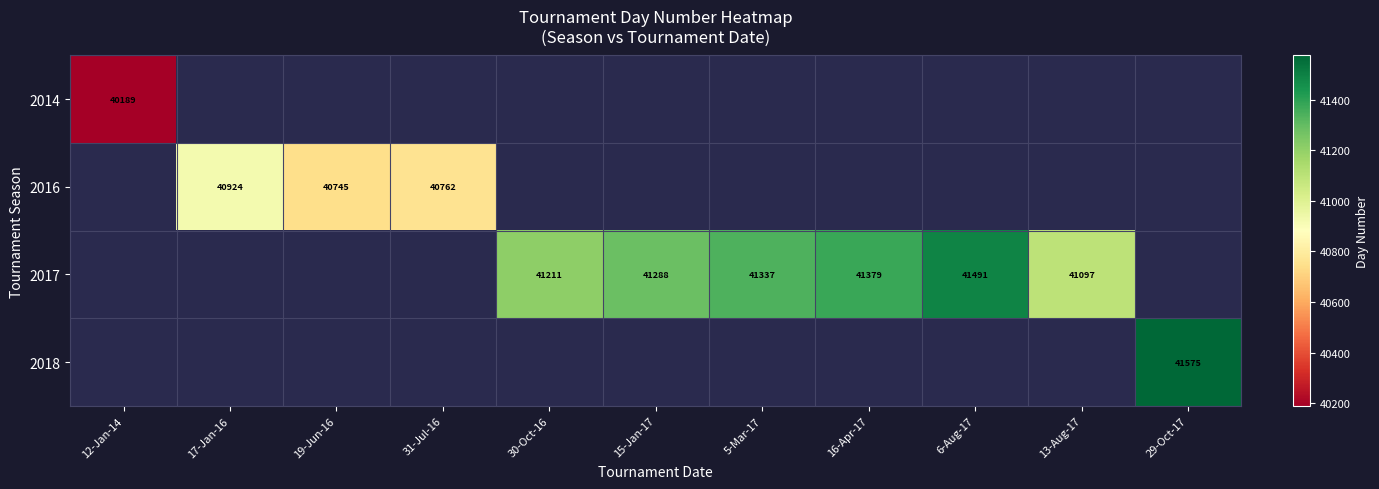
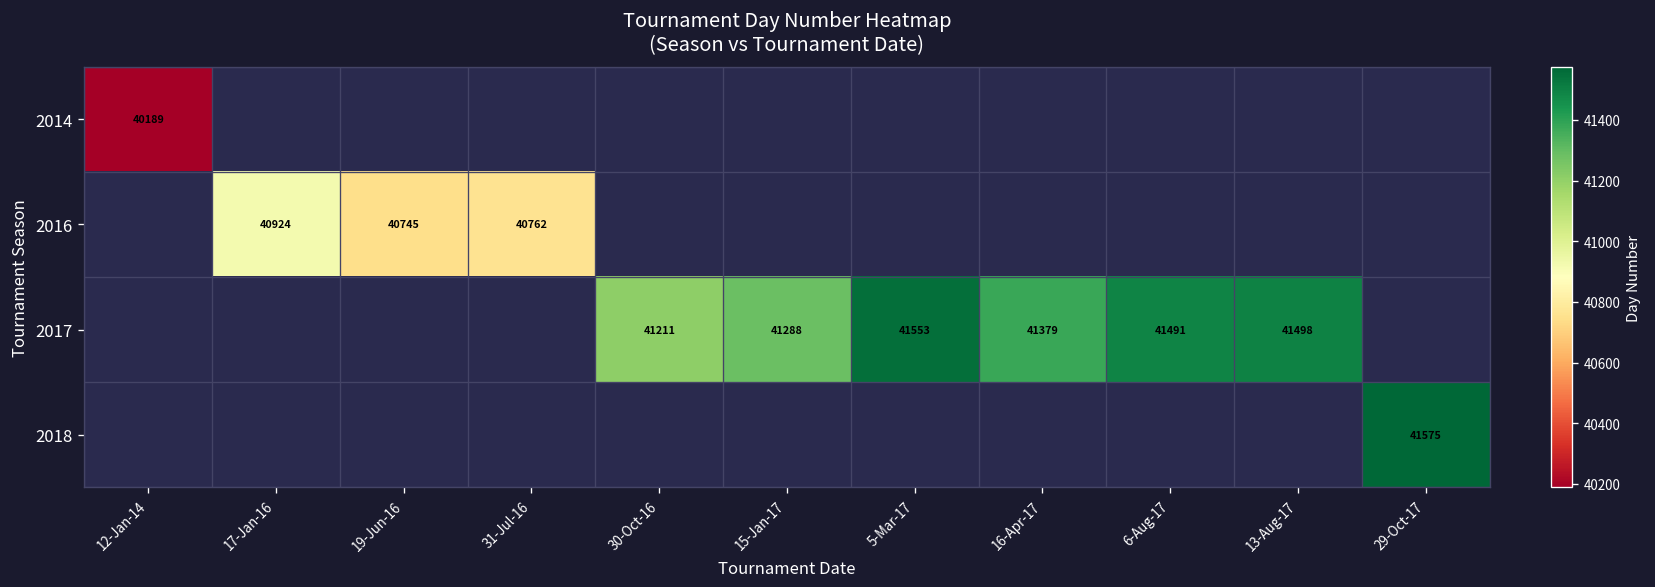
2017, 5-Mar-17: 41337 -> 41553
2017, 13-Aug-17: 41097 -> 41498
